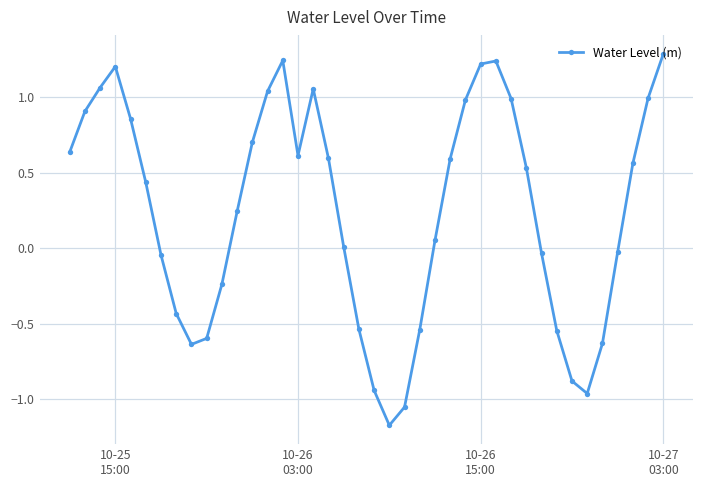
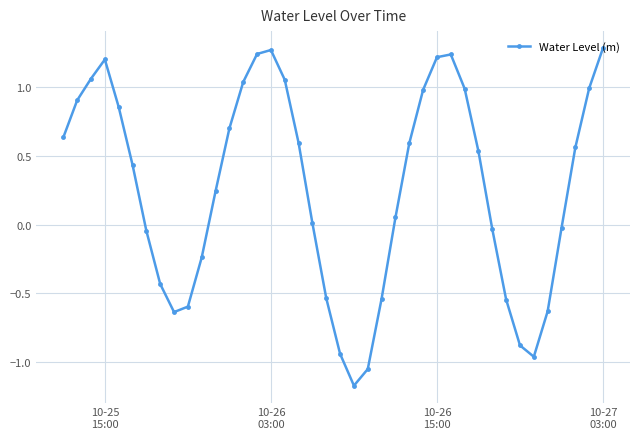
10-26 03:00: 0.61 -> 1.27
